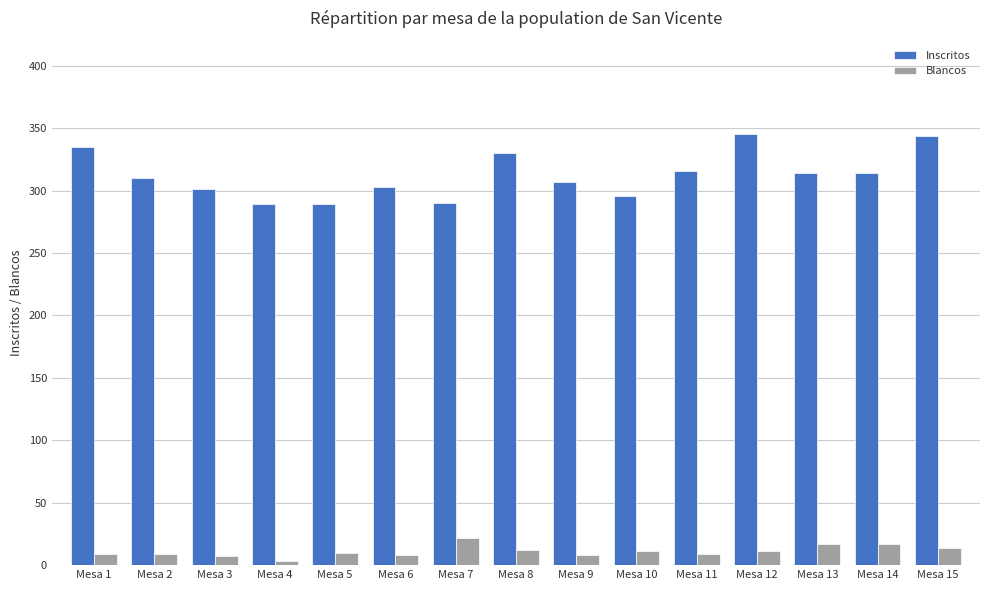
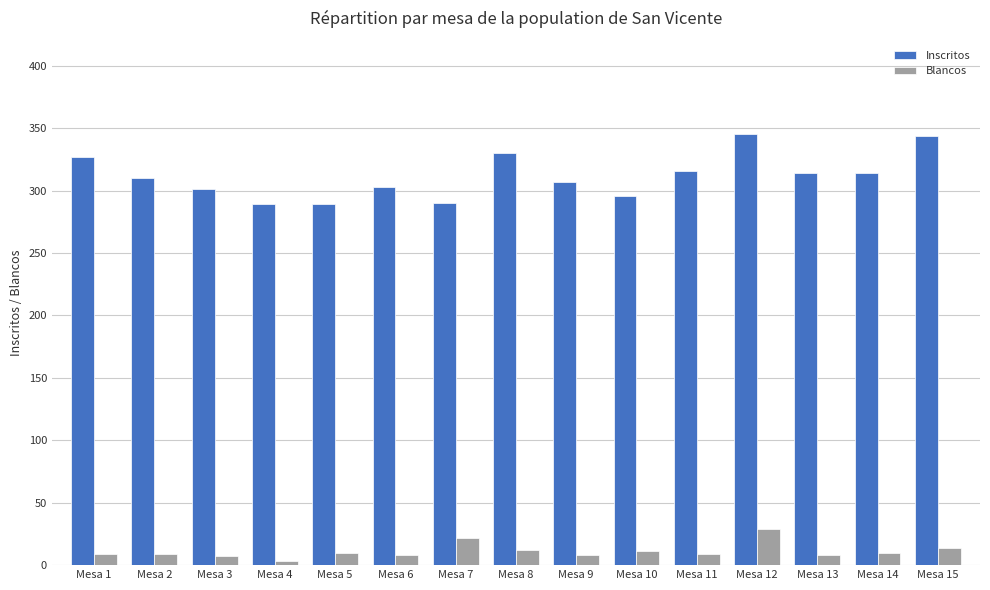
Inscritos, Mesa 1: 335 -> 327
Blancos, Mesa 12: 11 -> 29
Blancos, Mesa 13: 17 -> 8
Blancos, Mesa 14: 17 -> 10
